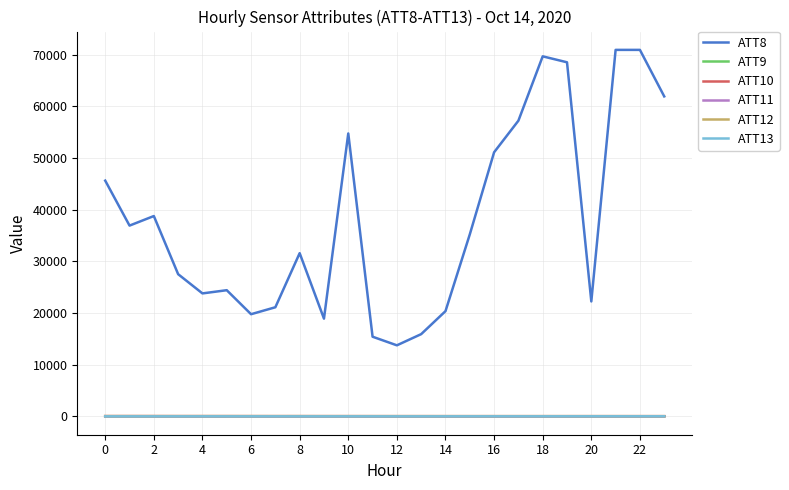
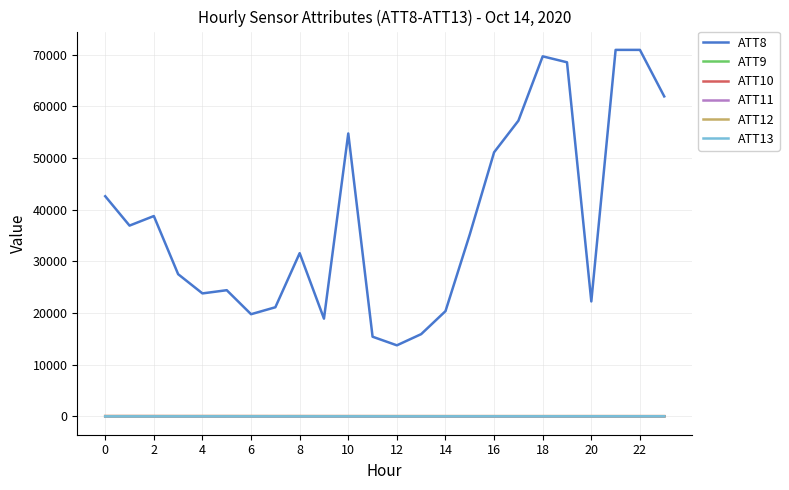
ATT8, 0: 46000 -> 43000
